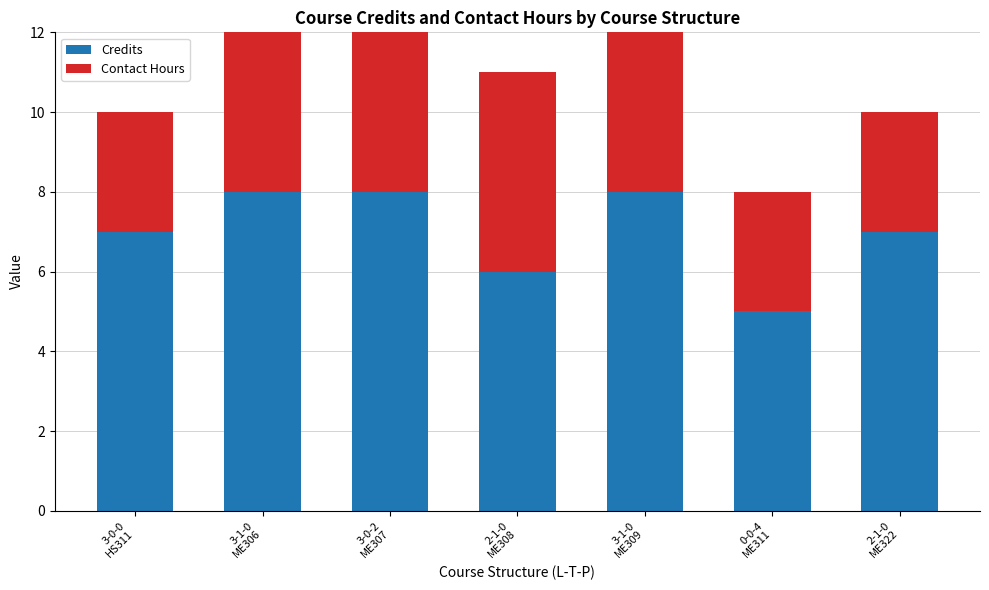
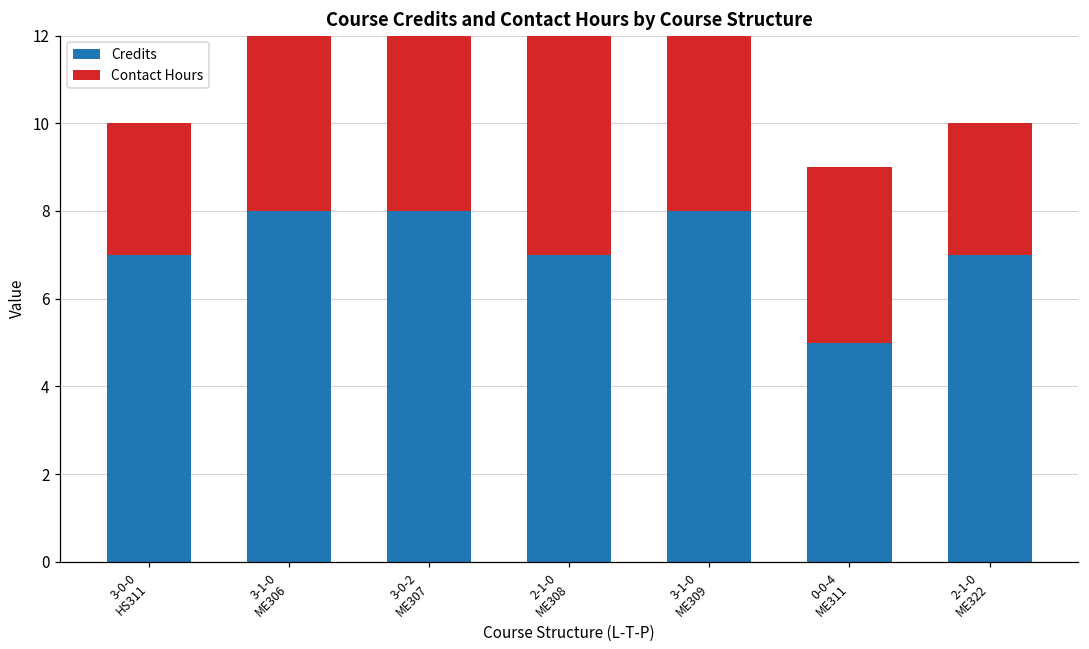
Credits, 2-1-0 ME308: 6 -> 7
Contact Hours, 0-0-4 ME311: 3 -> 4
